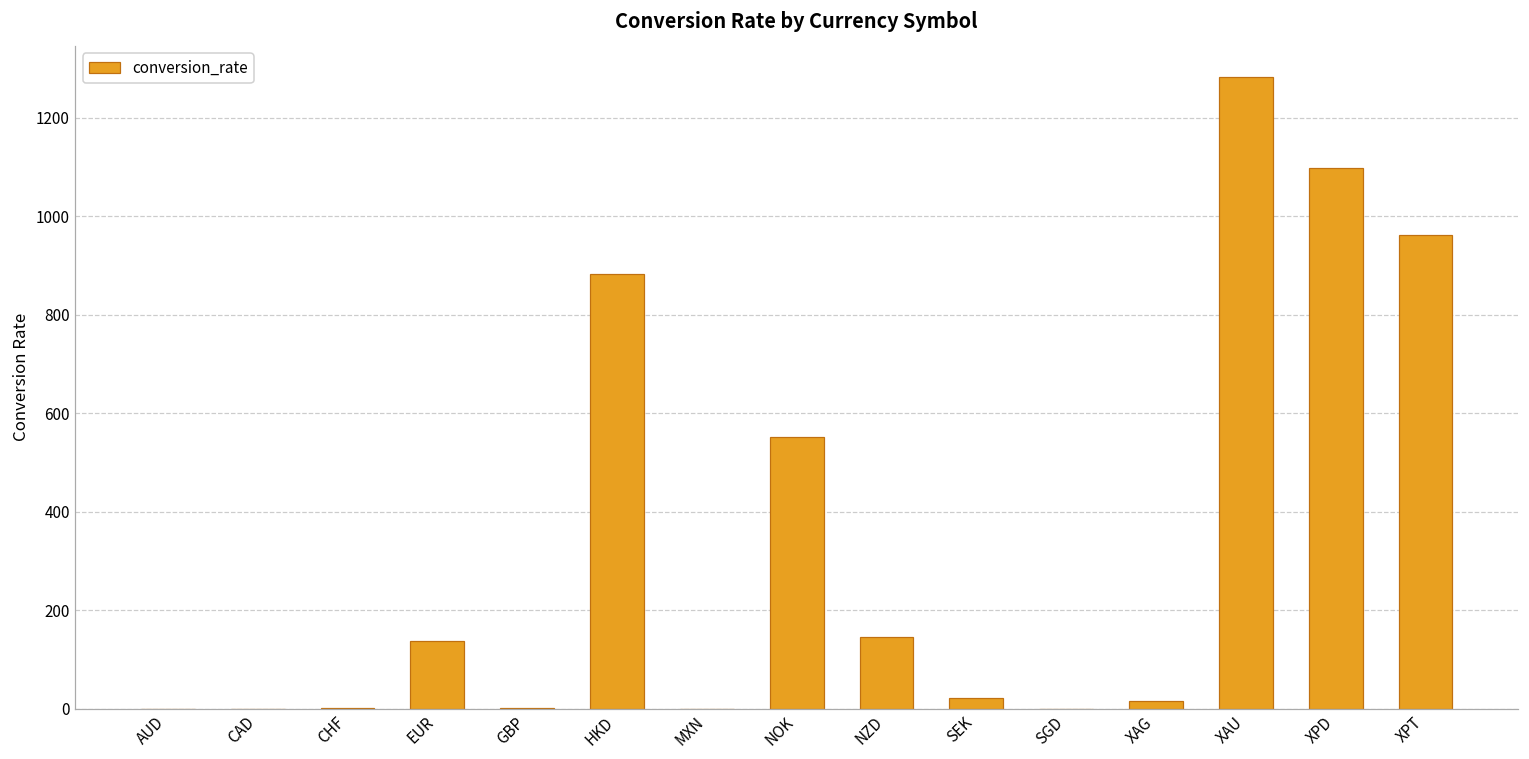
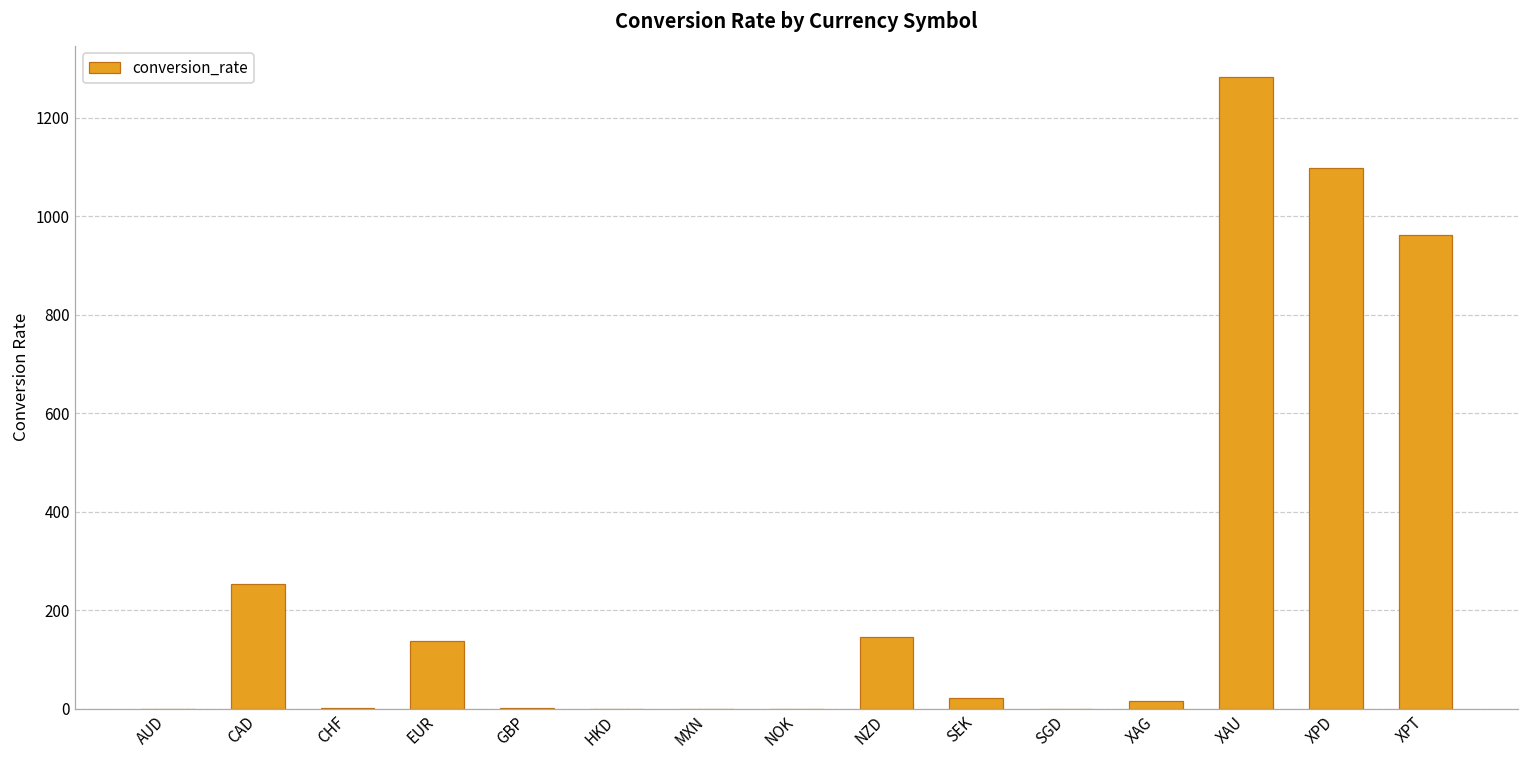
CAD: 0 -> 250
HKD: 880 -> 0
NOK: 550 -> 0
